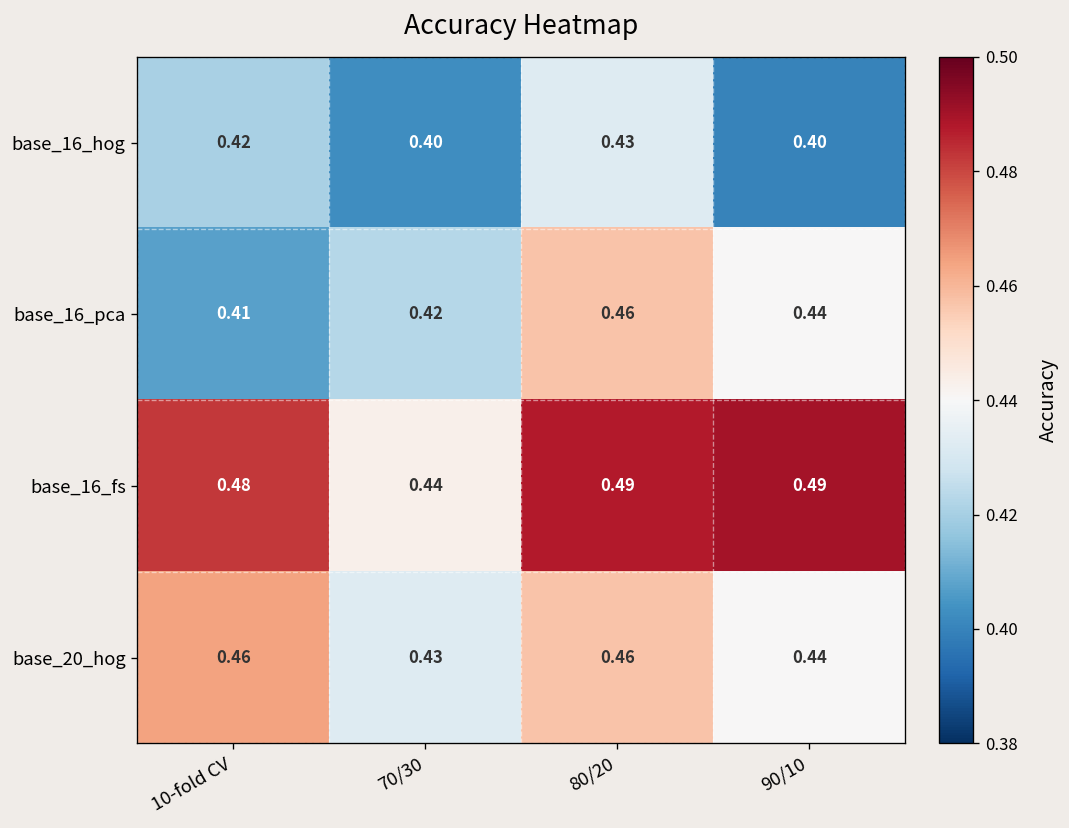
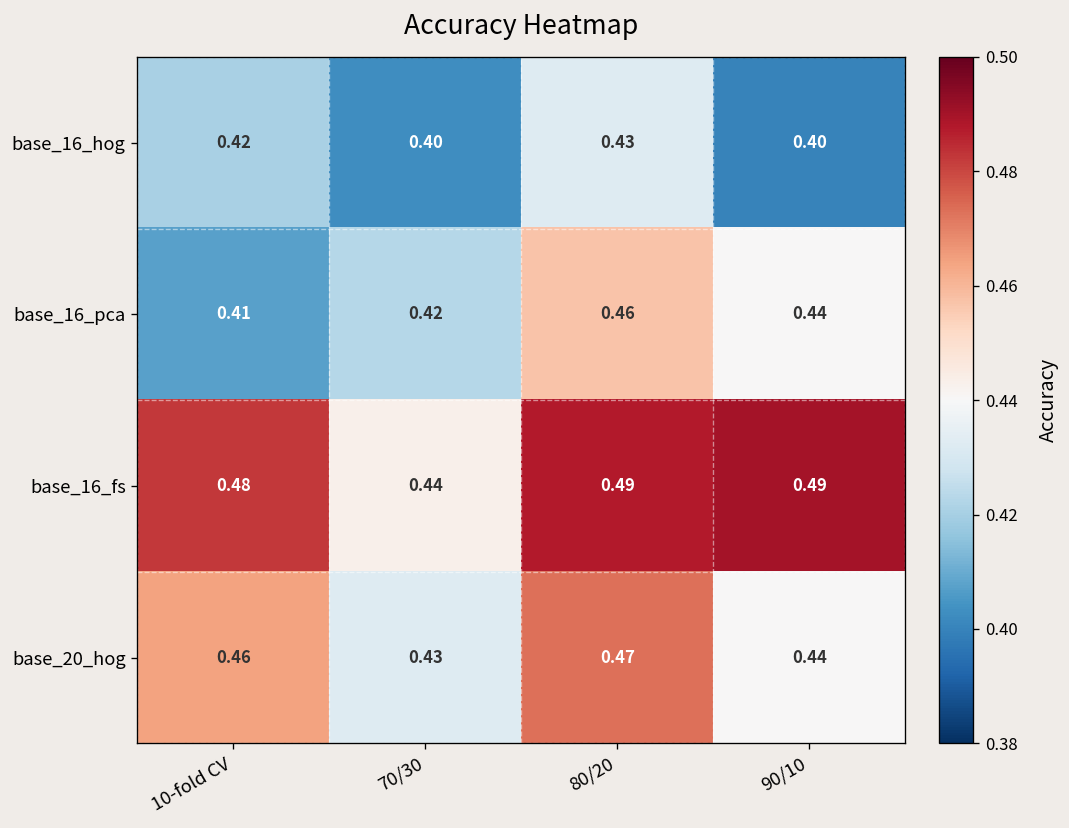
base_20_hog, 80/20: 0.46 -> 0.47
